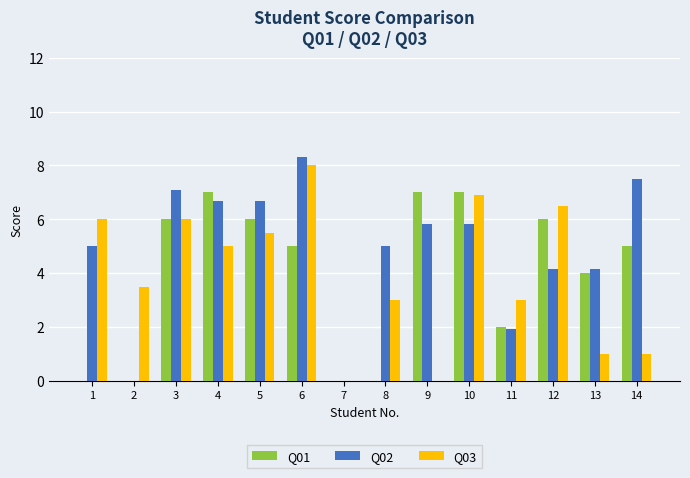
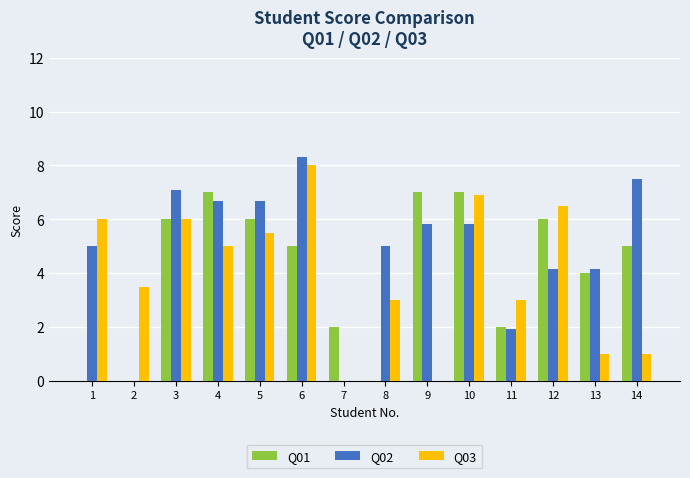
Q01, 7: 0 -> 2
